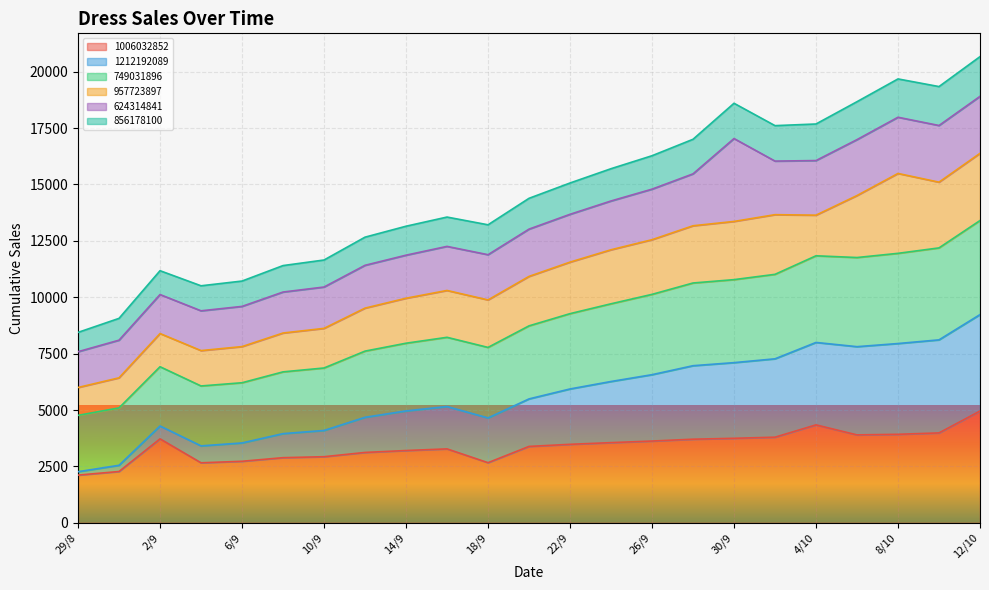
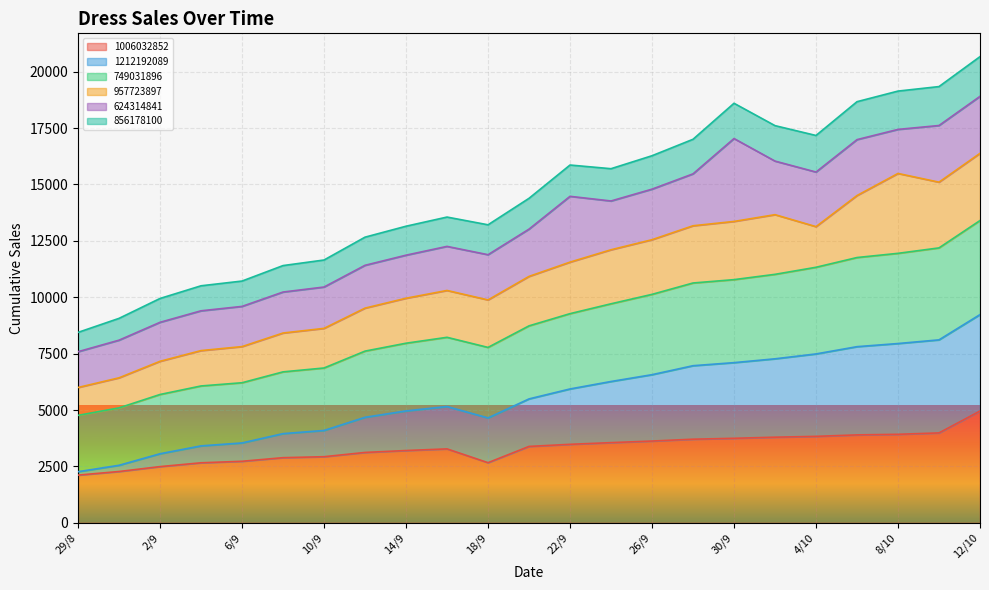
1006032852, 2/9: 3700 -> 2500
624314841, 22/9: 2100 -> 2900
1006032852, 4/10: 4300 -> 3800
624314841, 8/10: 2500 -> 2000
